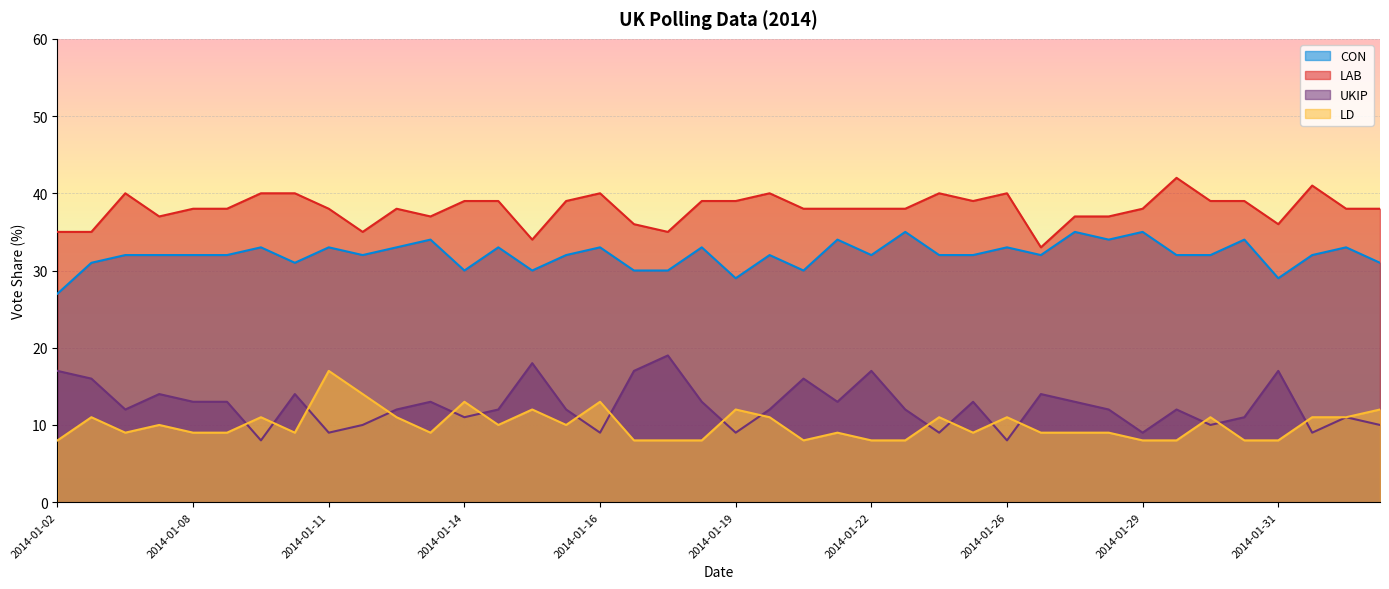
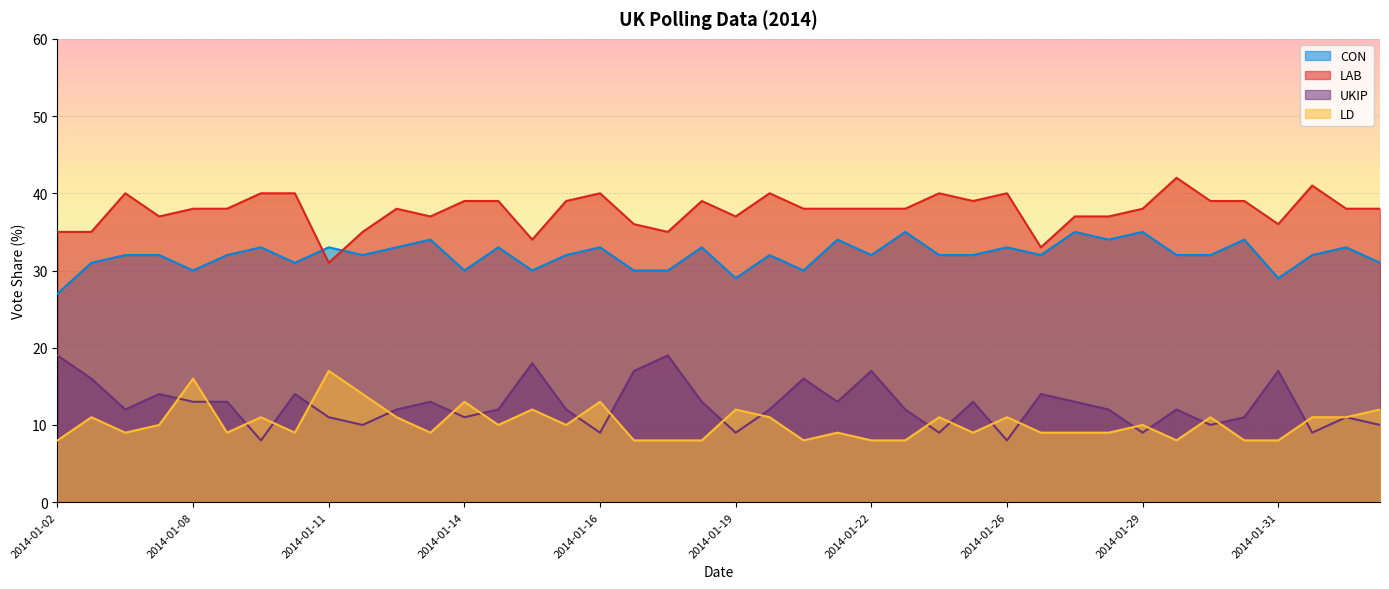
UKIP, 2014-01-02: 17 -> 19
CON, 2014-01-08: 32 -> 30
LD, 2014-01-08: 9 -> 16
LAB, 2014-01-11: 38 -> 31
UKIP, 2014-01-11: 9 -> 11
LAB, 2014-01-19: 39 -> 37
LD, 2014-01-29: 8 -> 10
